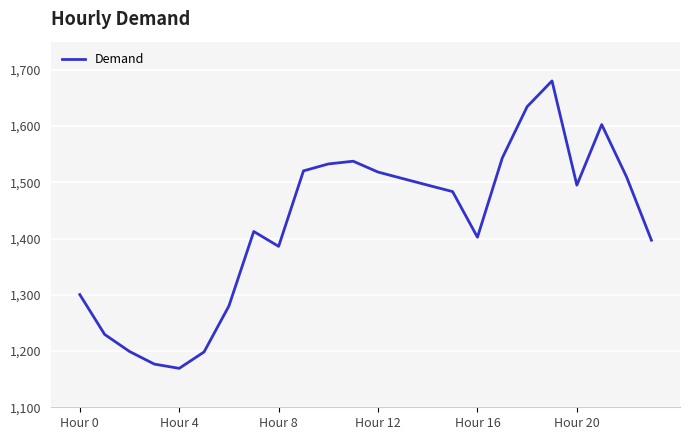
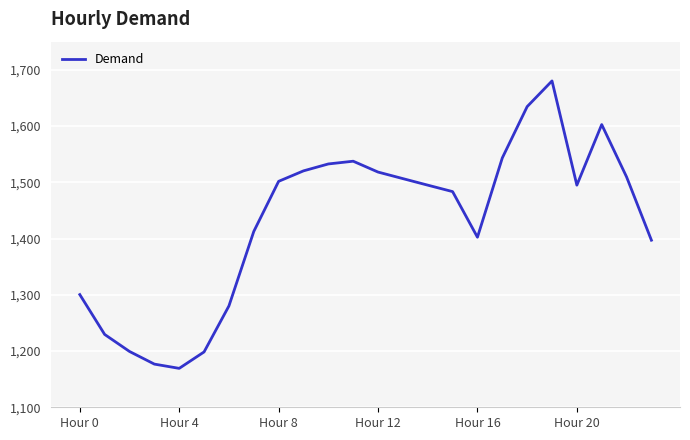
Hour 8: 1,390 -> 1,500
